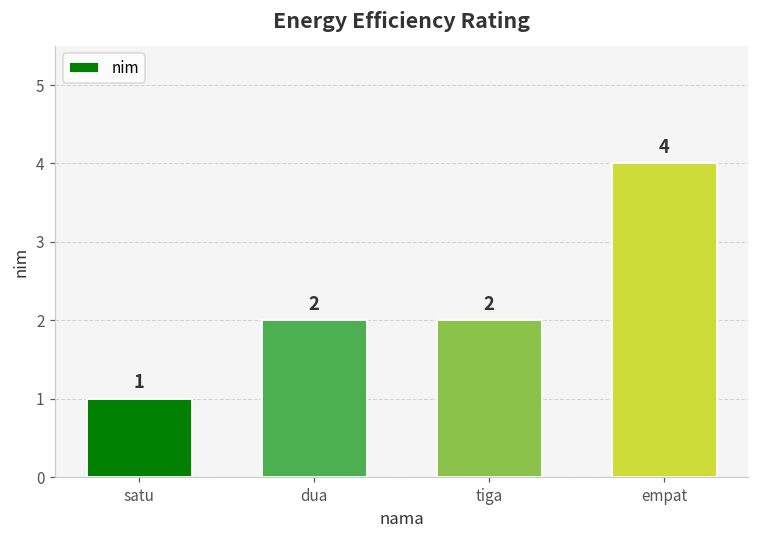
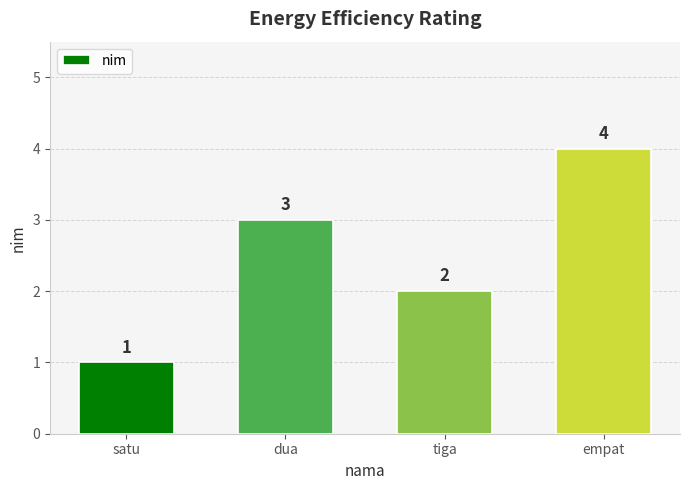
dua: 2 -> 3
